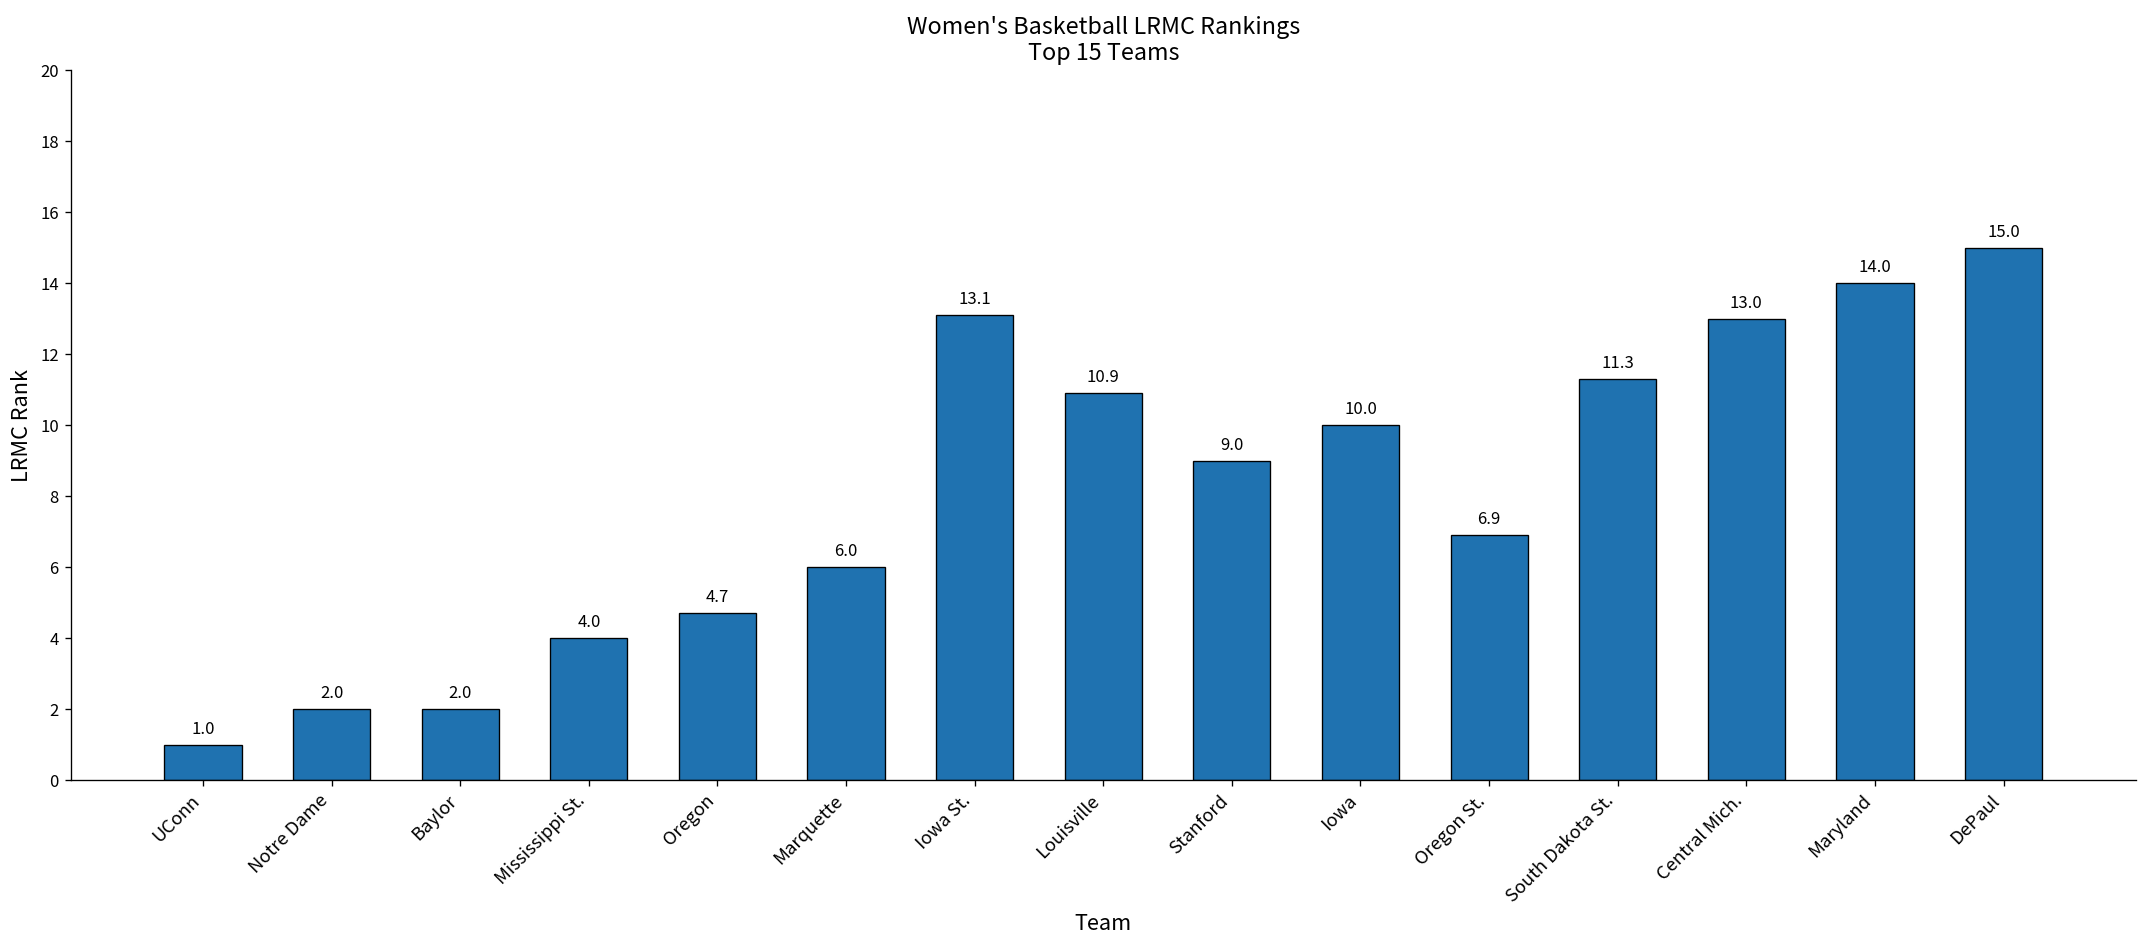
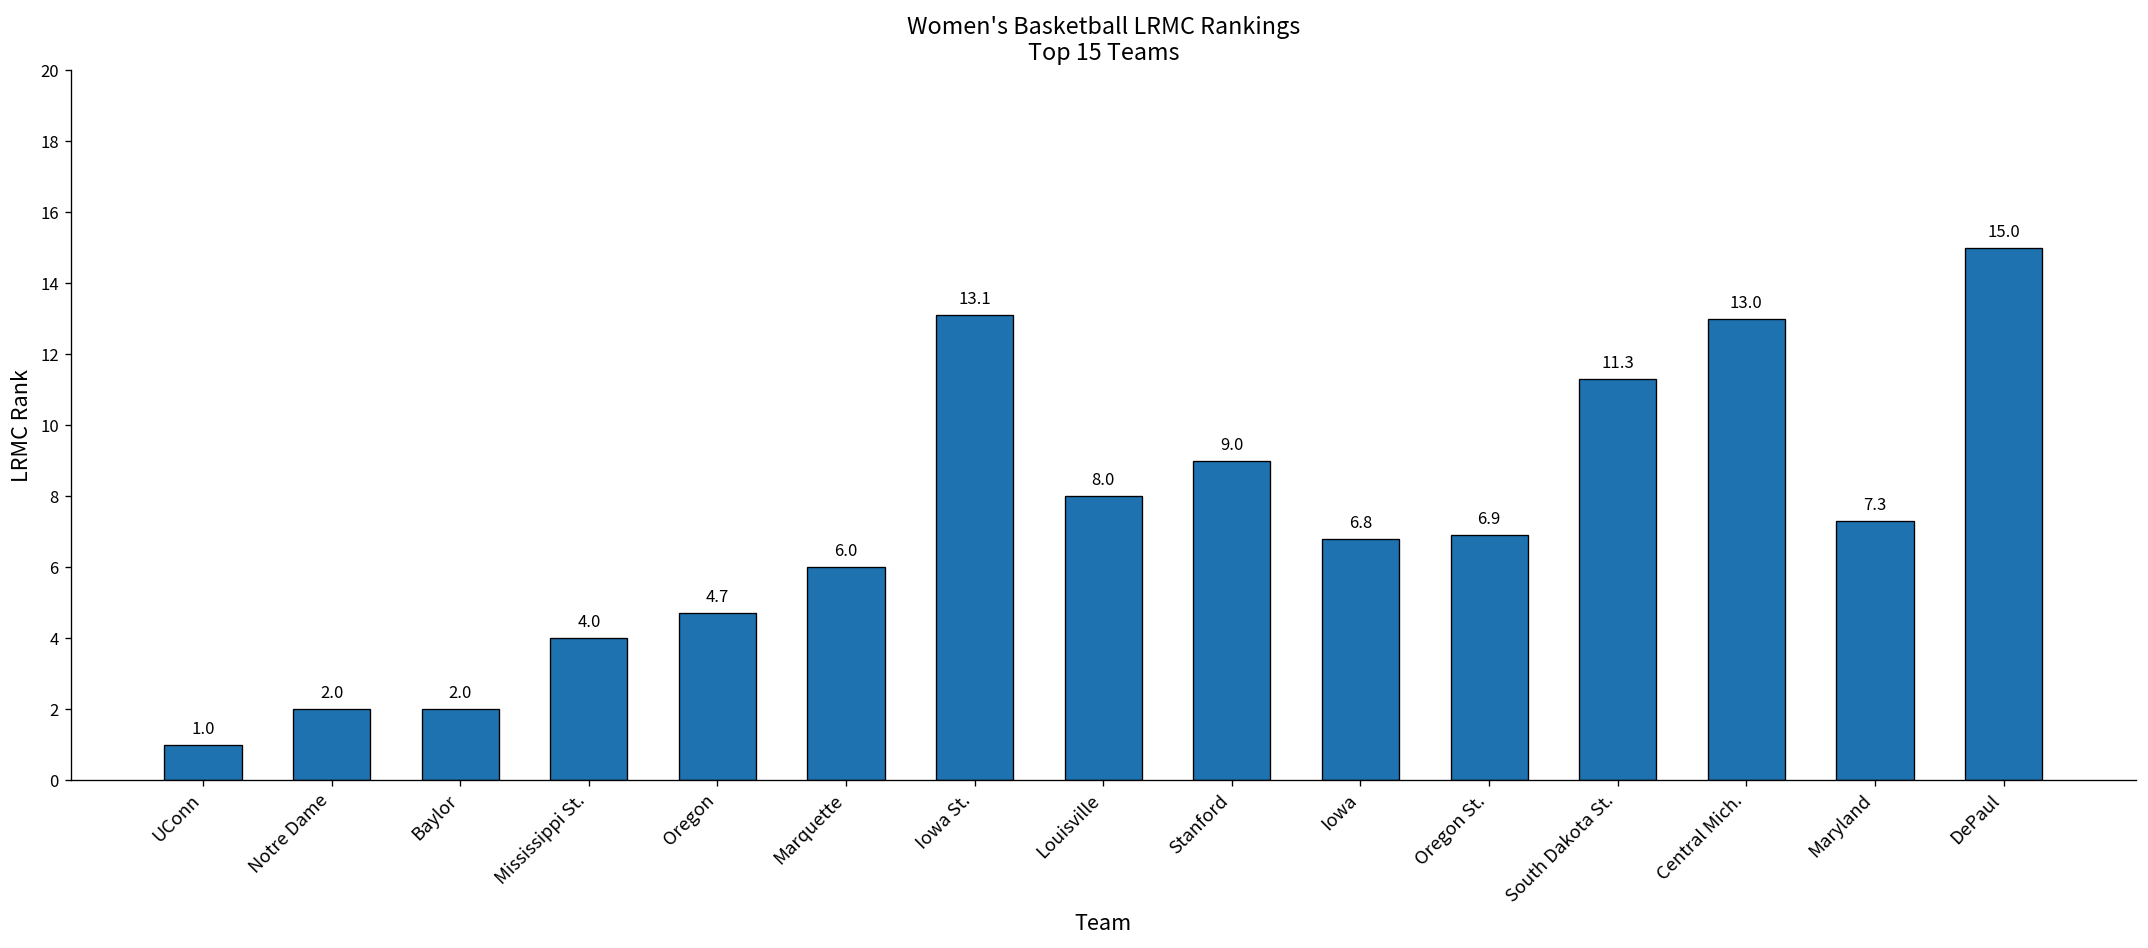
Louisville: 10.9 -> 8.0
Iowa: 10.0 -> 6.8
Maryland: 14.0 -> 7.3
